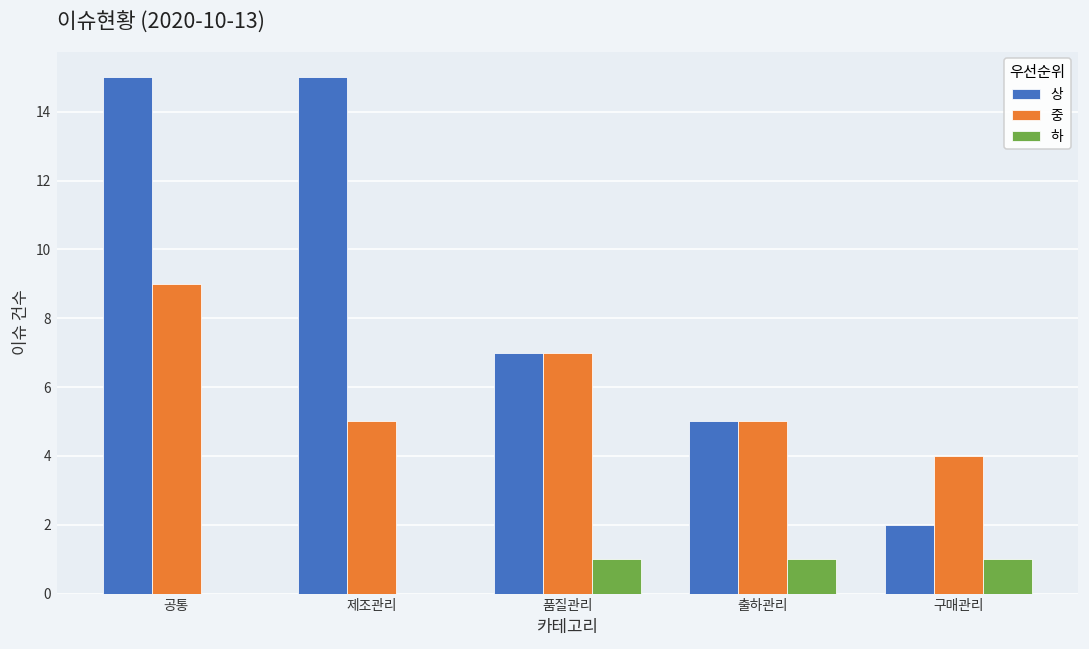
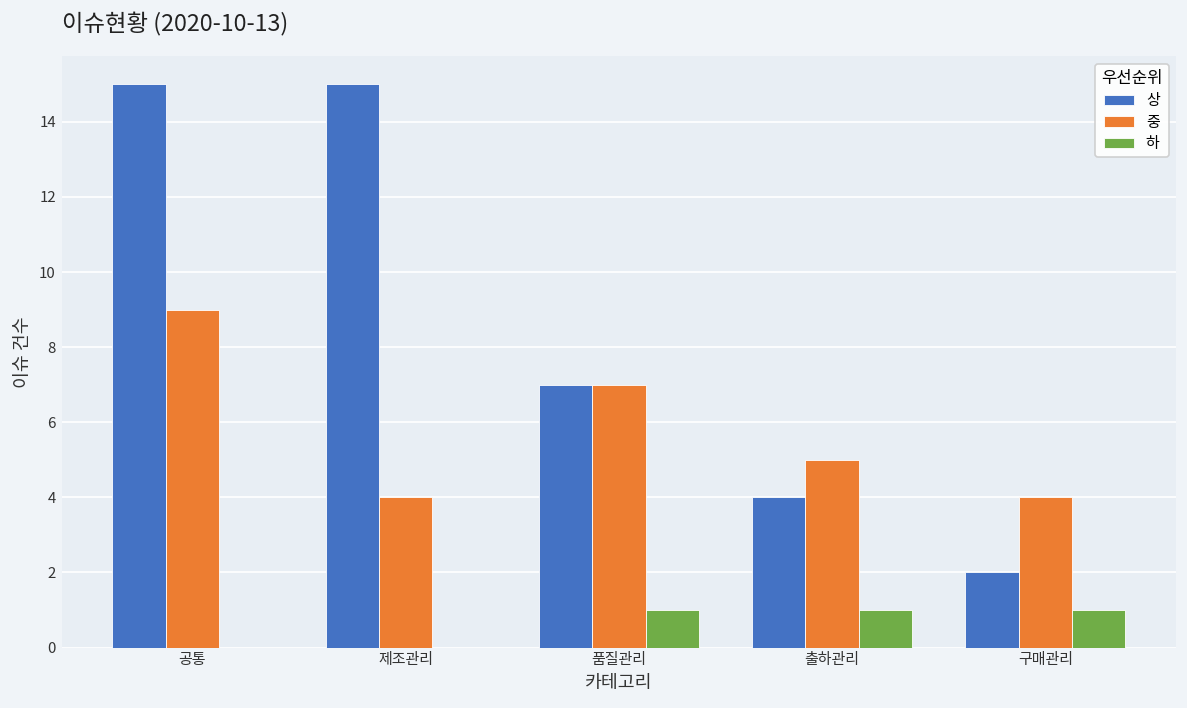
중, 제조관리: 5 -> 4
상, 출하관리: 5 -> 4
